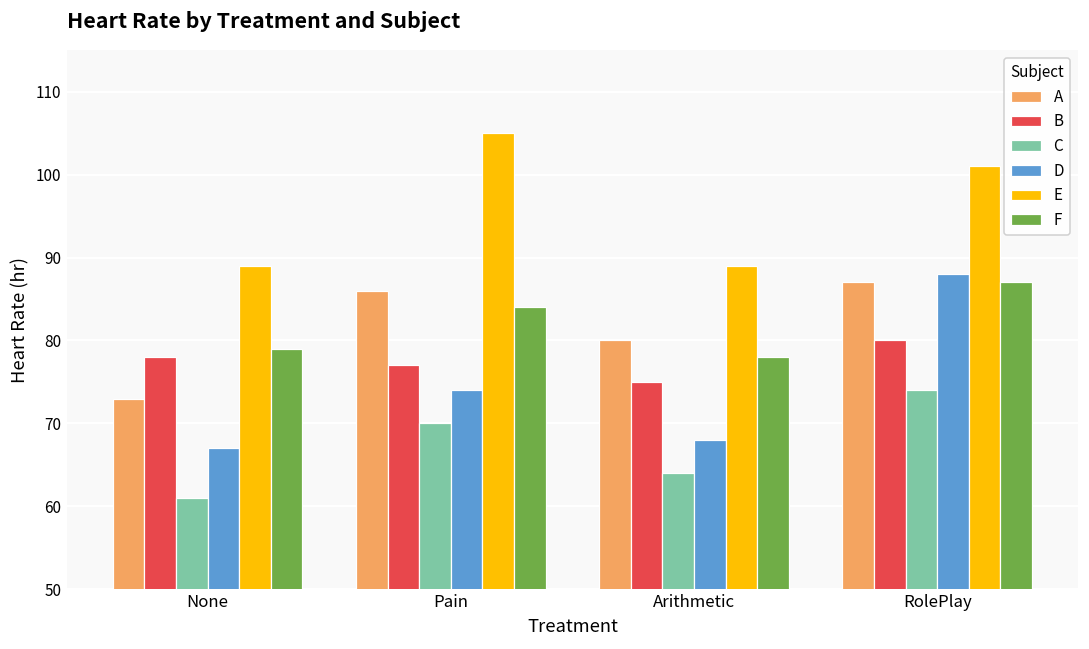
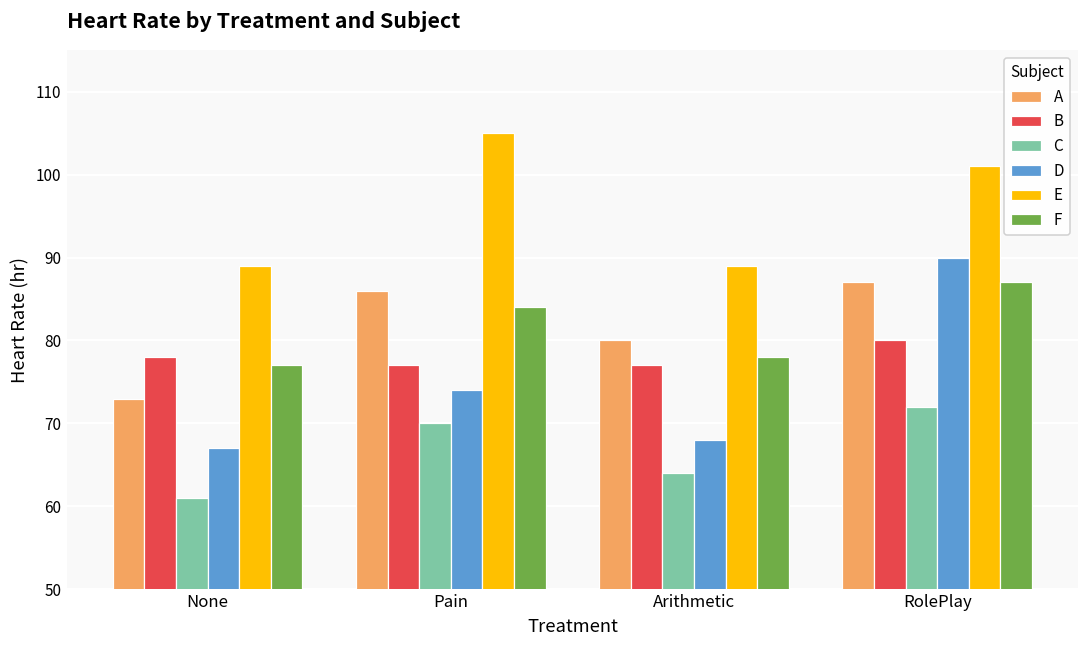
F, None: 79 -> 77
B, Arithmetic: 75 -> 77
C, RolePlay: 74 -> 72
D, RolePlay: 88 -> 90
